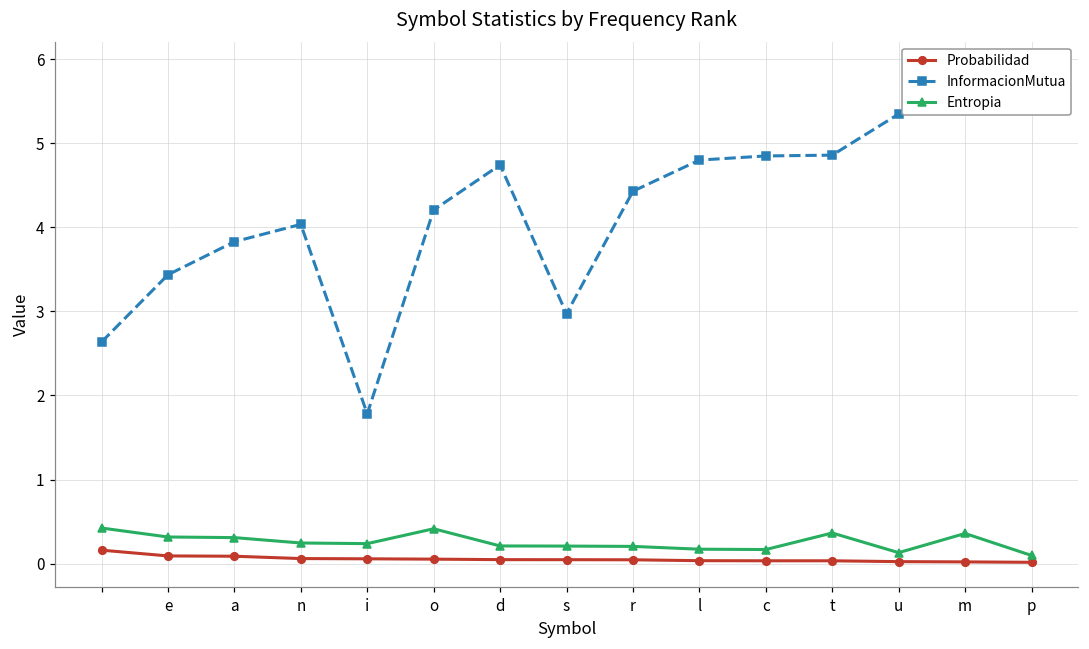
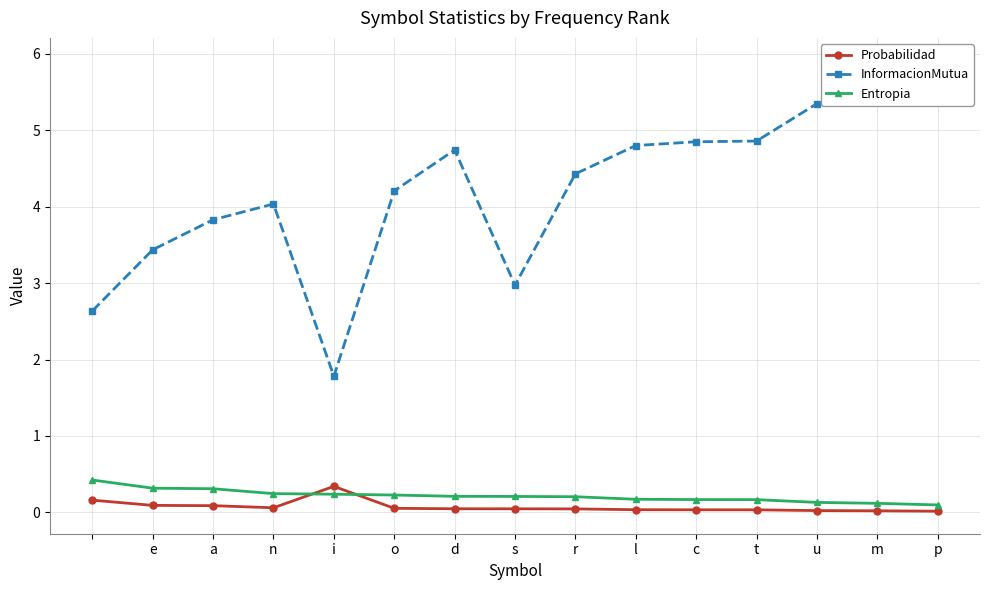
Probabilidad, i: 0.1 -> 0.3
Entropia, o: 0.4 -> 0.2
Entropia, t: 0.4 -> 0.2
Entropia, m: 0.4 -> 0.1
